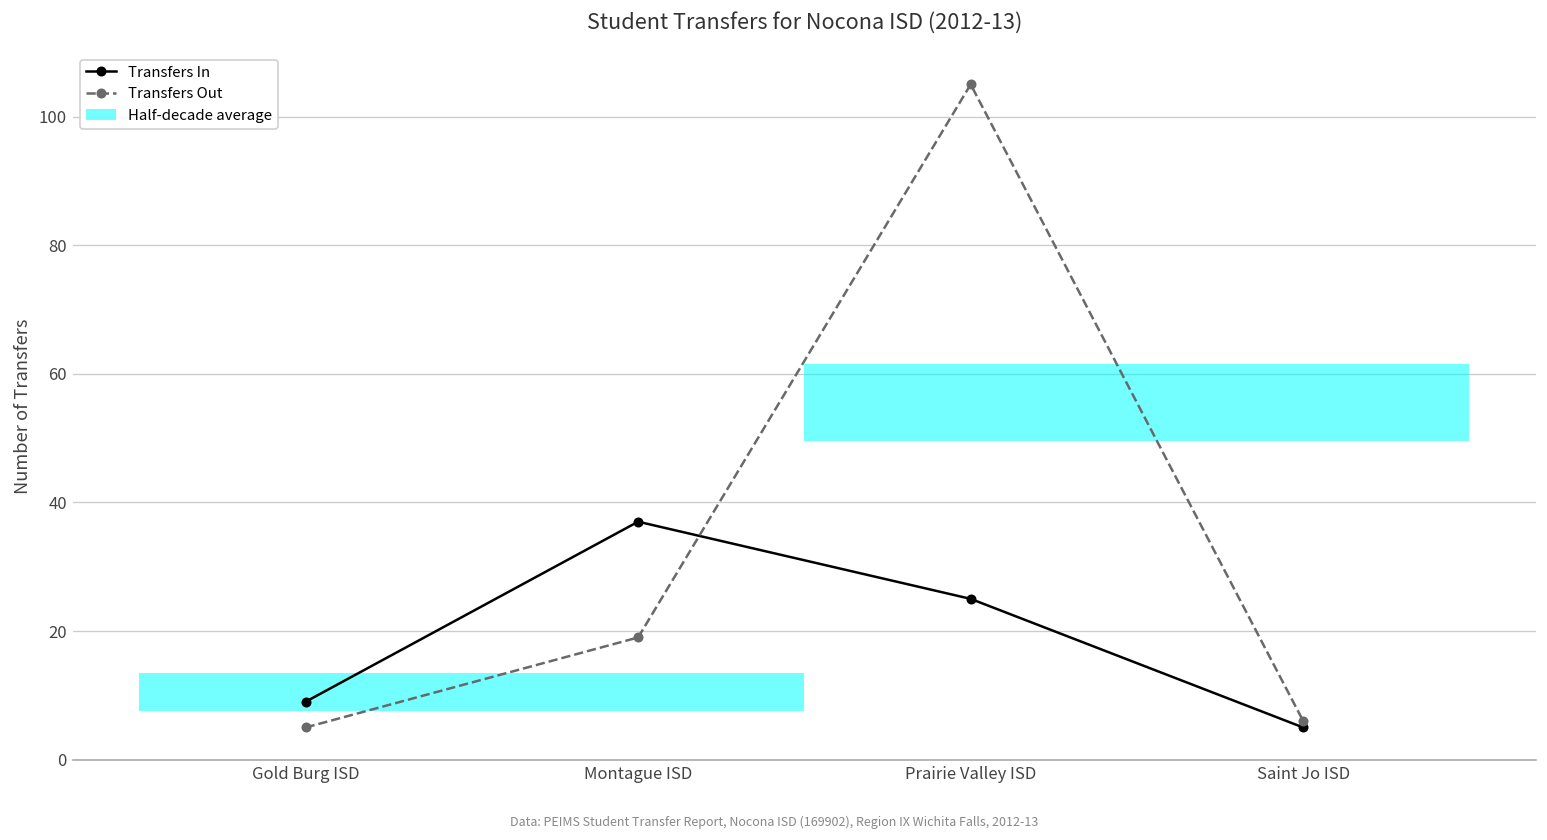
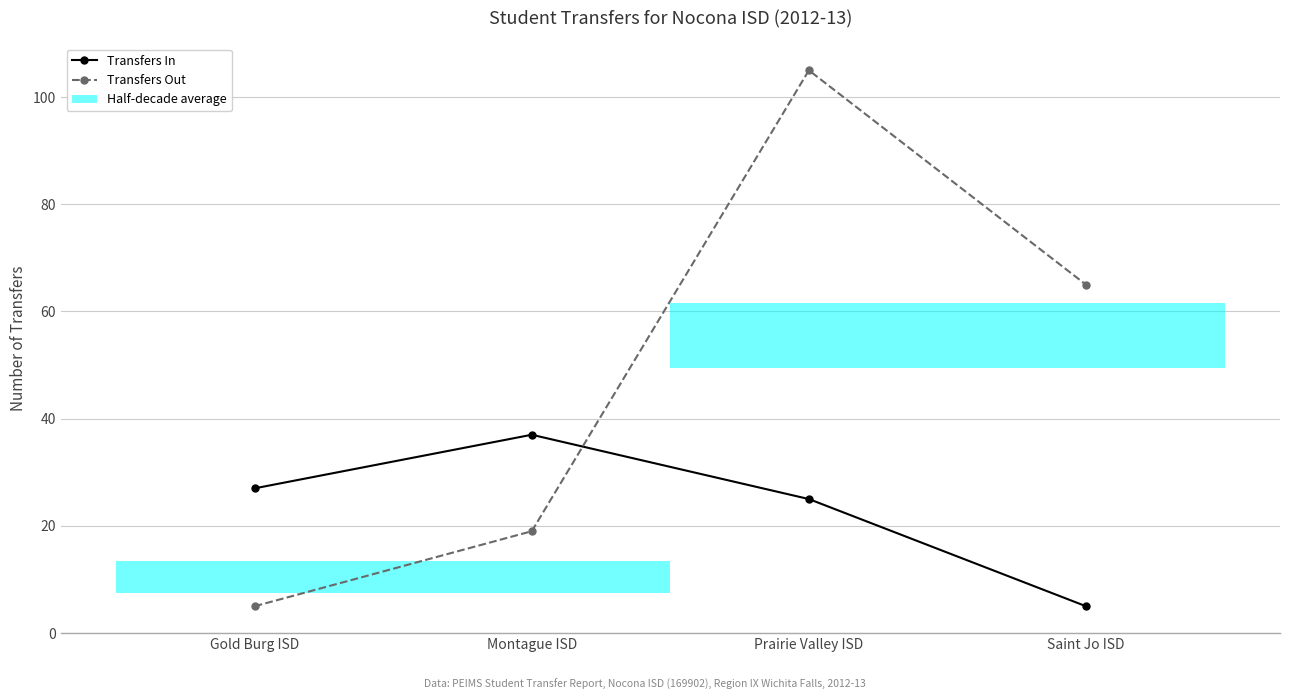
Transfers In, Gold Burg ISD: 9 -> 27
Transfers Out, Saint Jo ISD: 6 -> 65
